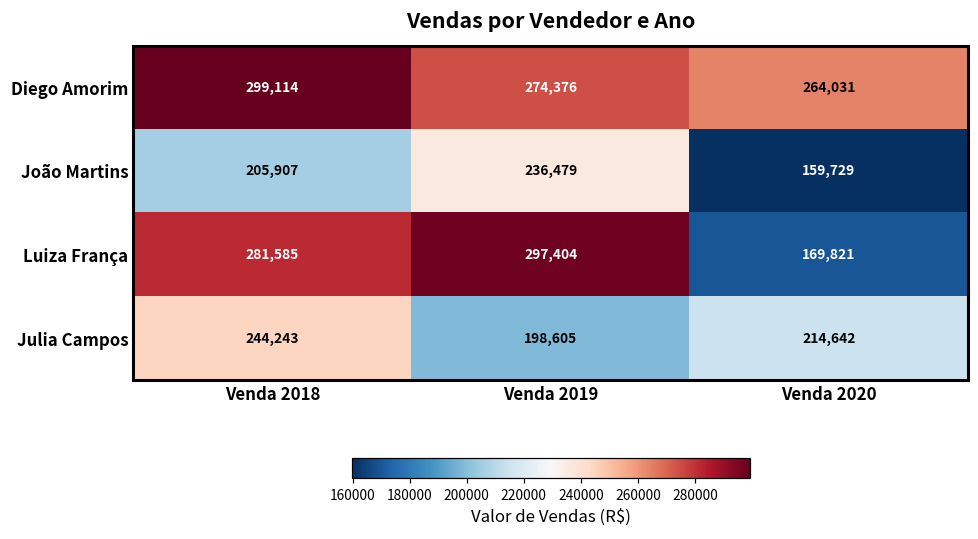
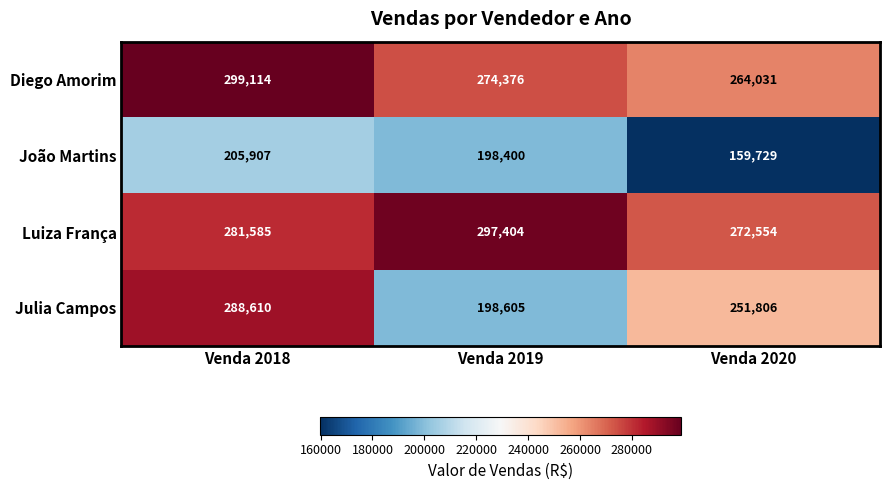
João Martins, Venda 2019: 236,479 -> 198,400
Luiza França, Venda 2020: 169,821 -> 272,554
Julia Campos, Venda 2018: 244,243 -> 288,610
Julia Campos, Venda 2020: 214,642 -> 251,806
